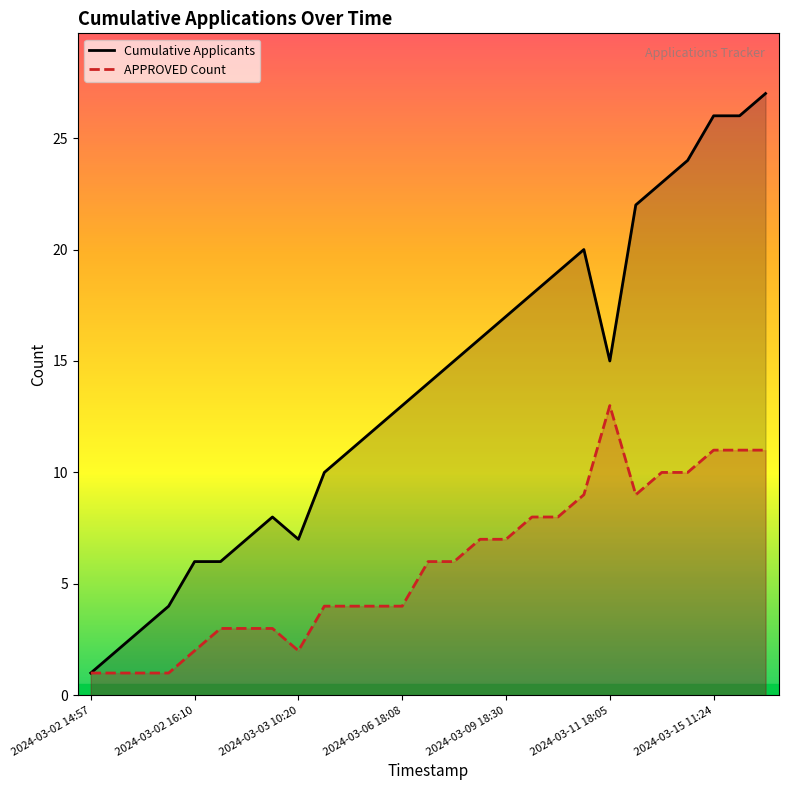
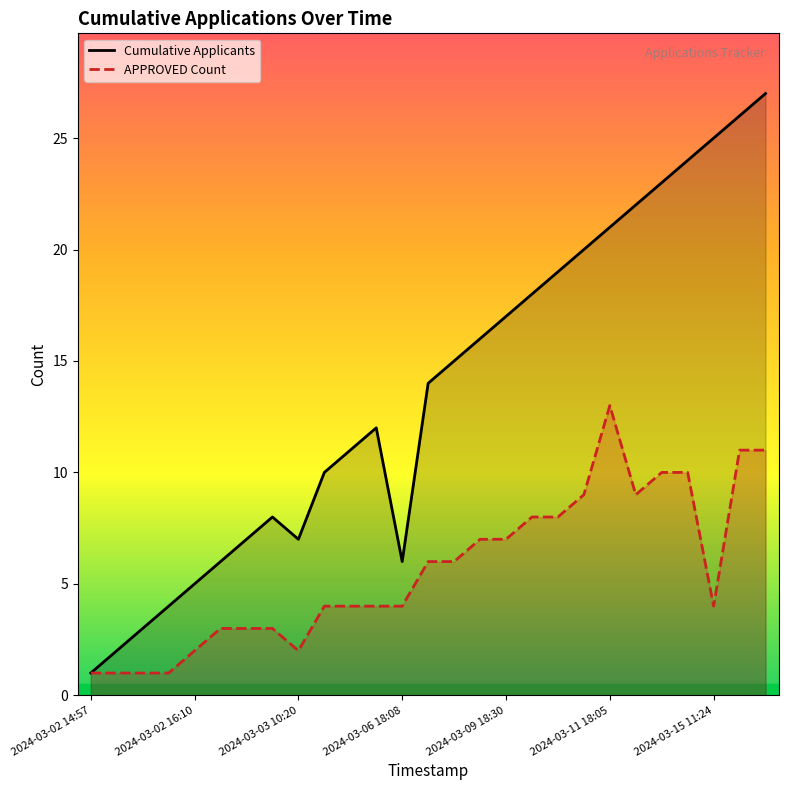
Cumulative Applicants, 2024-03-02 16:10: 6 -> 5
Cumulative Applicants, 2024-03-06 18:08: 13 -> 6
Cumulative Applicants, 2024-03-11 18:05: 15 -> 21
Cumulative Applicants, 2024-03-15 11:24: 26 -> 25
APPROVED Count, 2024-03-15 11:24: 11 -> 4
